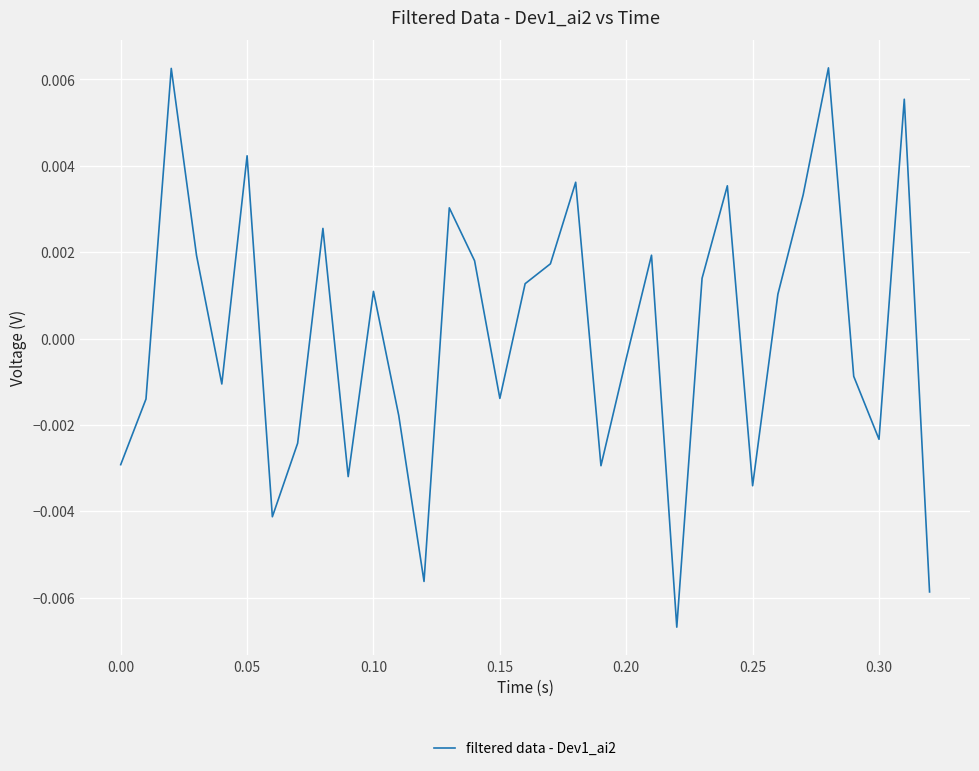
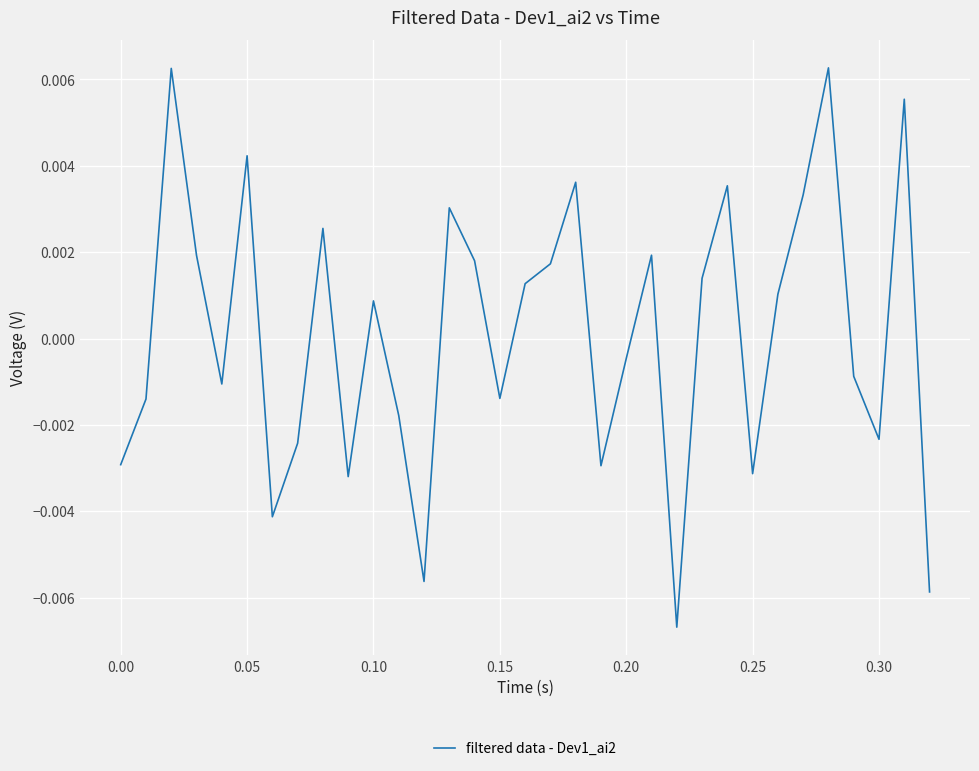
0.10: 0.0011 -> 0.0009
0.25: -0.0034 -> -0.0031
